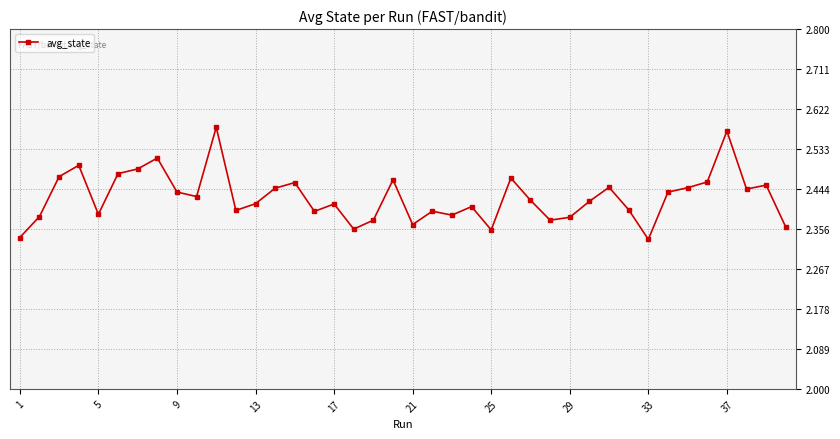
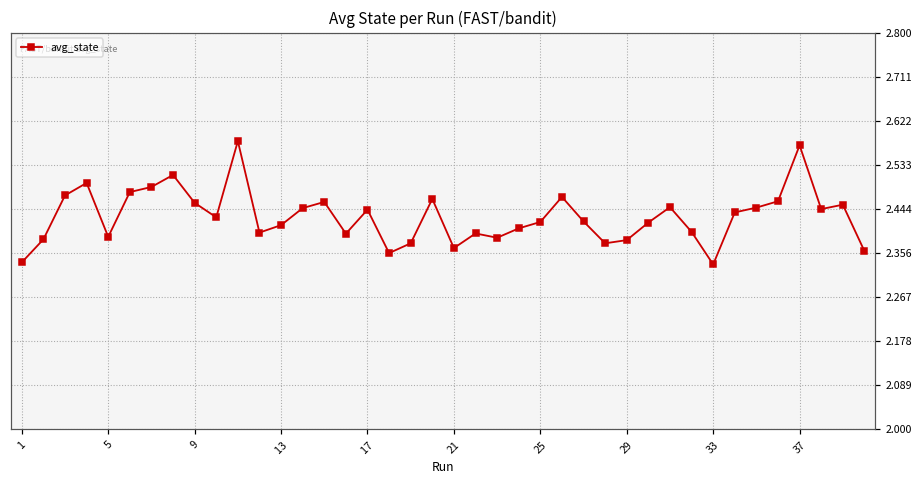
9: 2.44 -> 2.46
17: 2.41 -> 2.44
25: 2.35 -> 2.42
